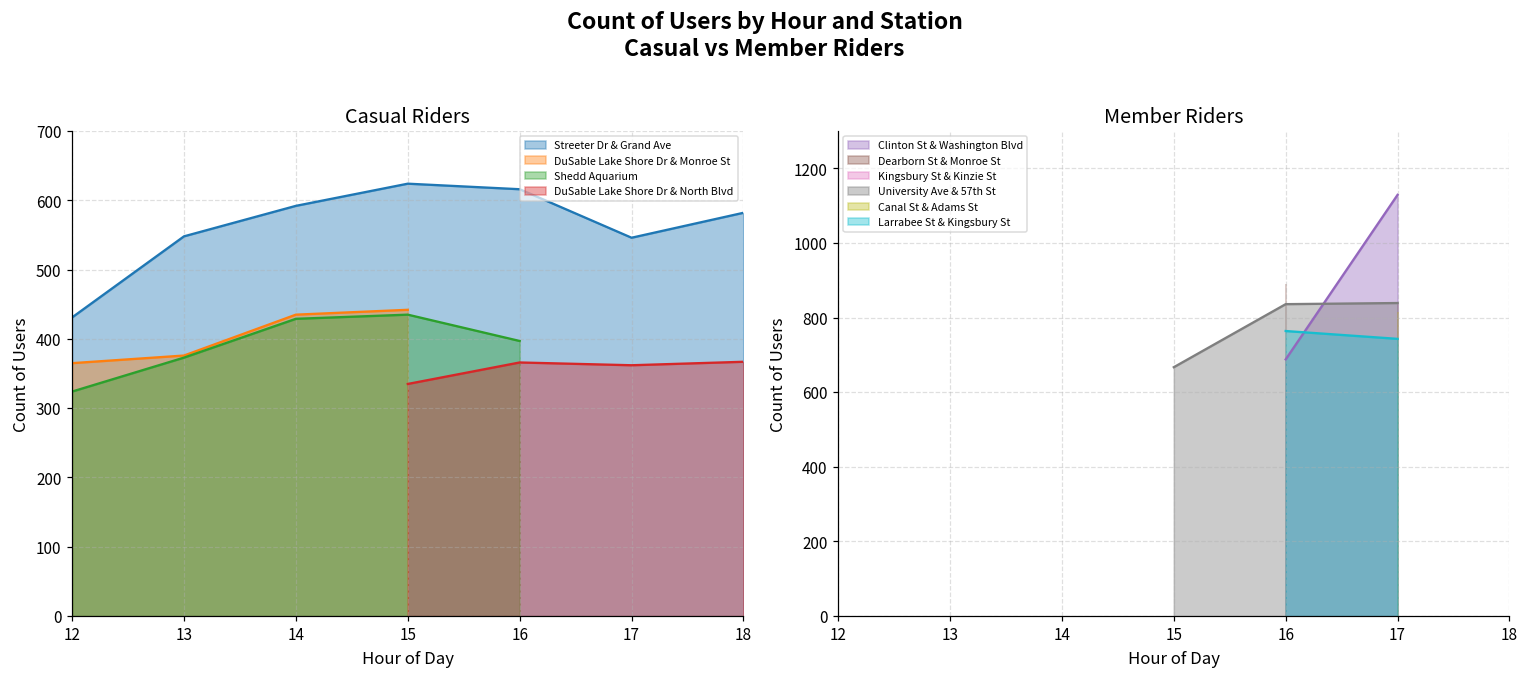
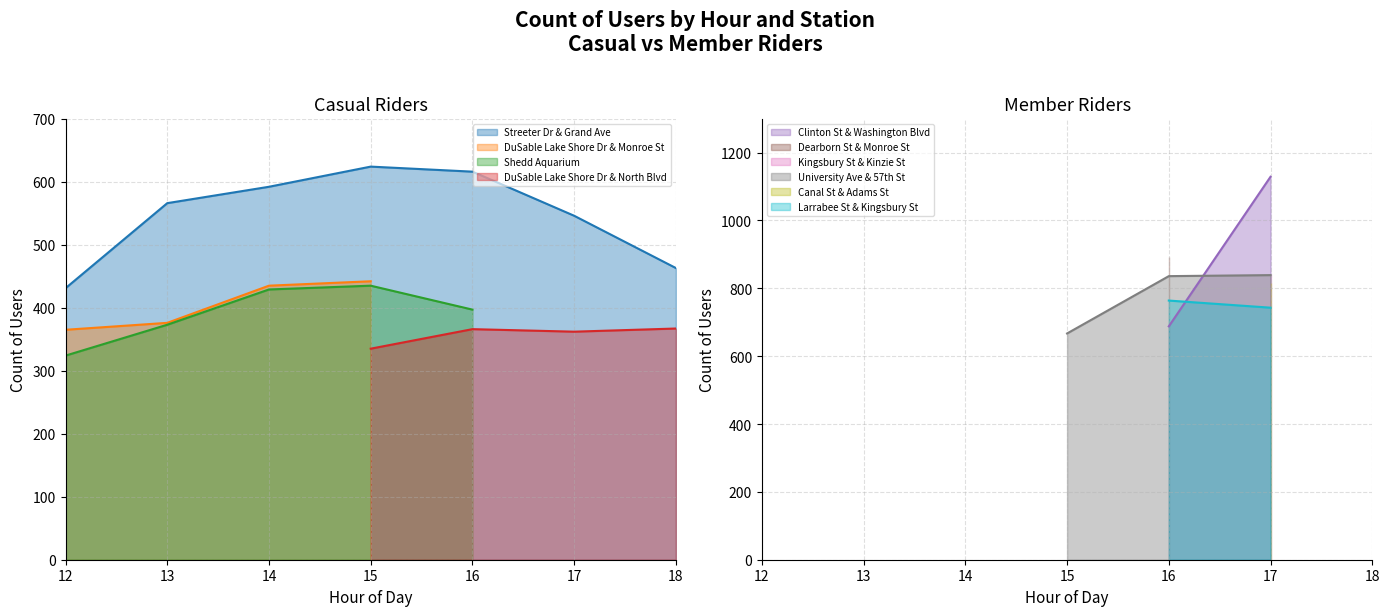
Casual Riders, Streeter Dr & Grand Ave, 13: 550 -> 570
Casual Riders, Streeter Dr & Grand Ave, 18: 580 -> 460
